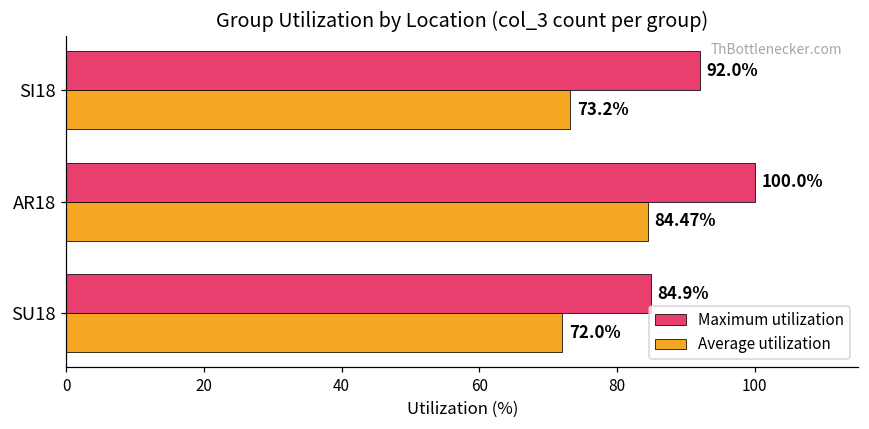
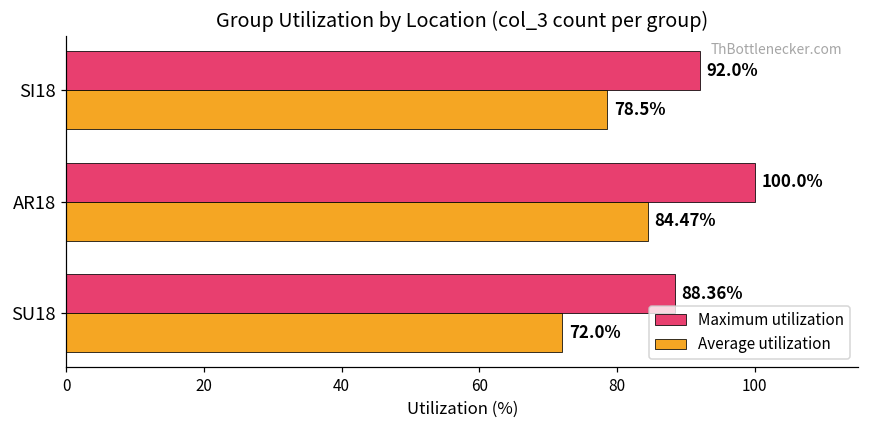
Average utilization, SI18: 73.2% -> 78.5%
Maximum utilization, SU18: 84.9% -> 88.36%
